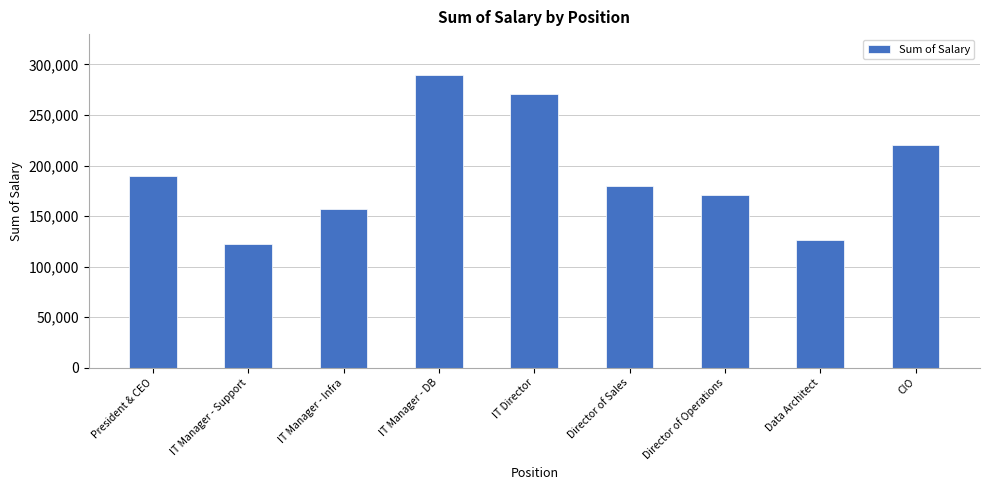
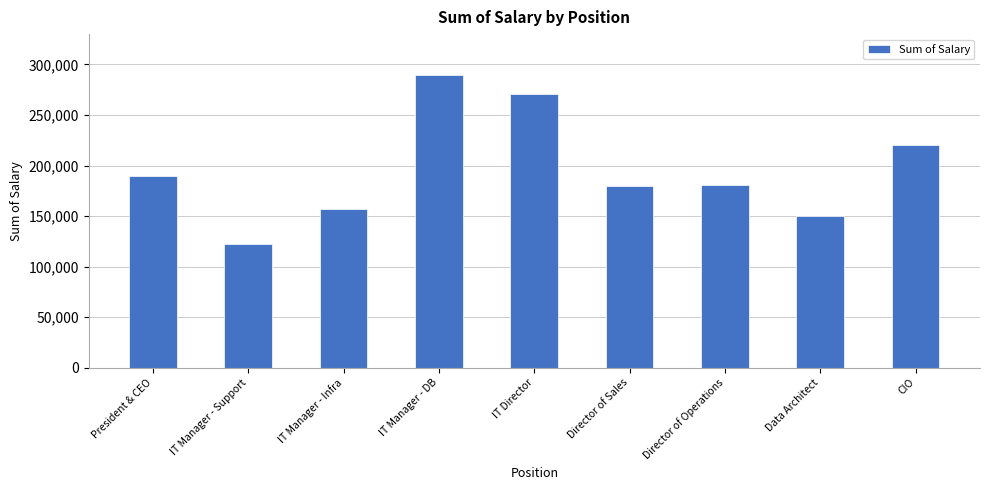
Director of Operations: 171,000 -> 181,000
Data Architect: 126,000 -> 150,000
